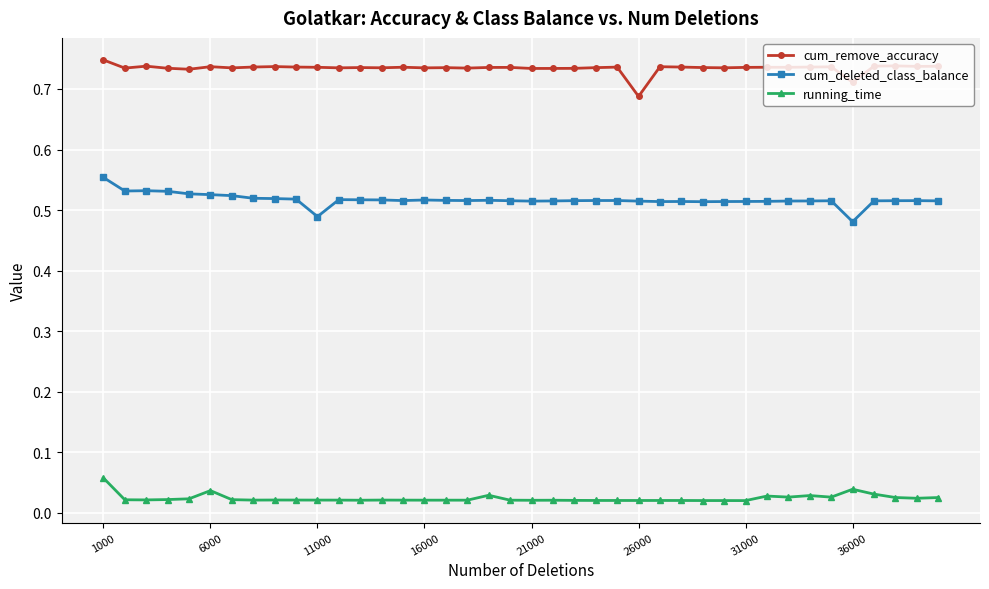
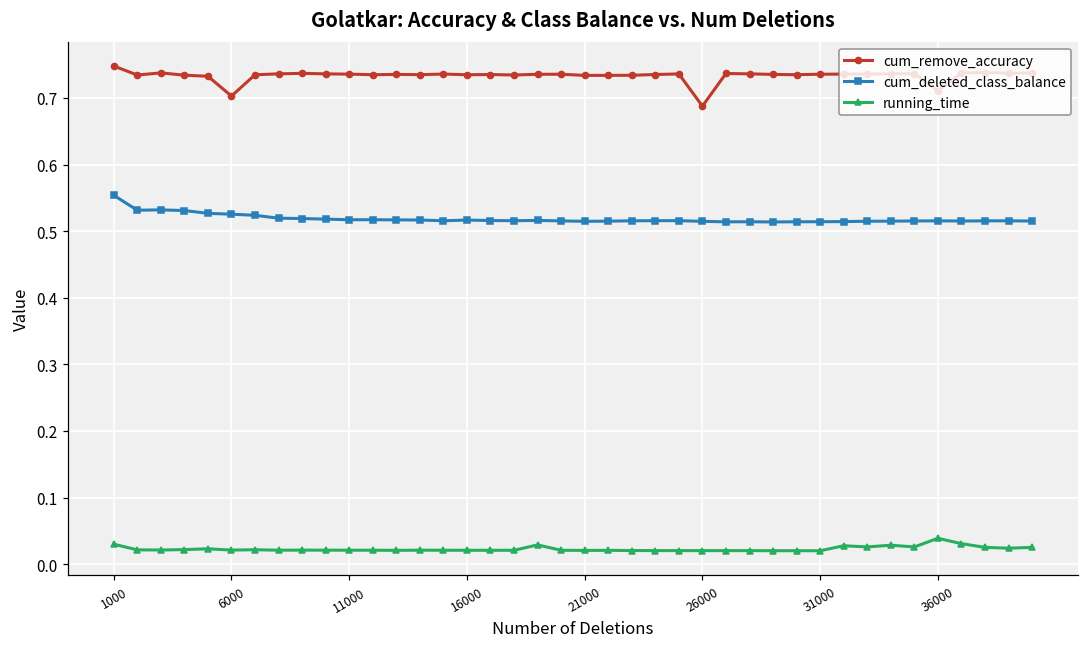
running_time, 1000: 0.06 -> 0.03
cum_remove_accuracy, 6000: 0.74 -> 0.70
running_time, 6000: 0.04 -> 0.02
cum_deleted_class_balance, 11000: 0.49 -> 0.52
cum_deleted_class_balance, 36000: 0.48 -> 0.52
